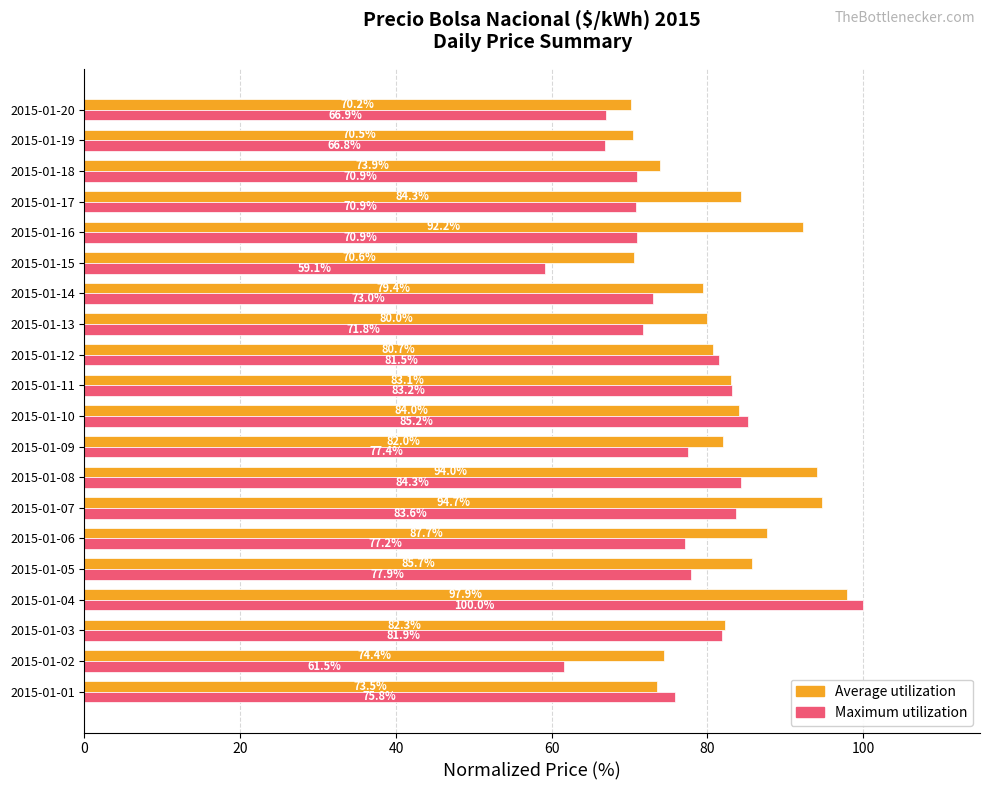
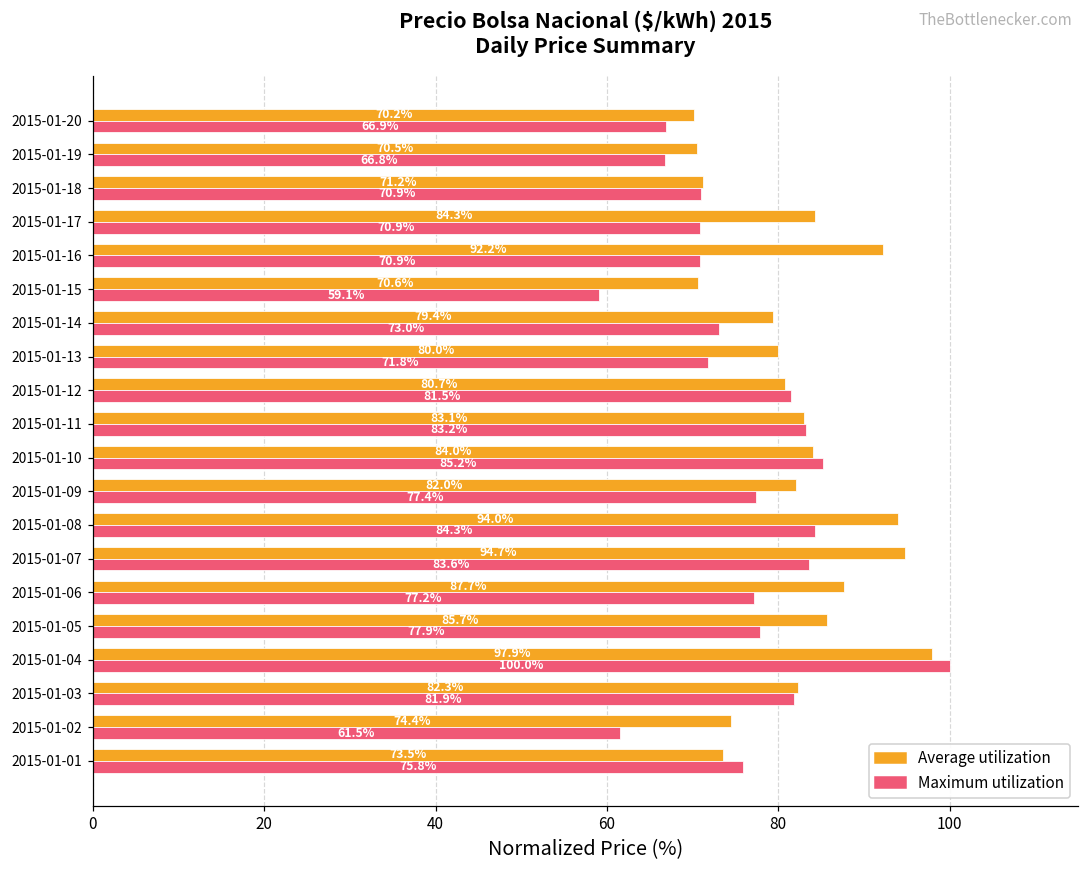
Average utilization, 2015-01-18: 73.9% -> 71.2%
